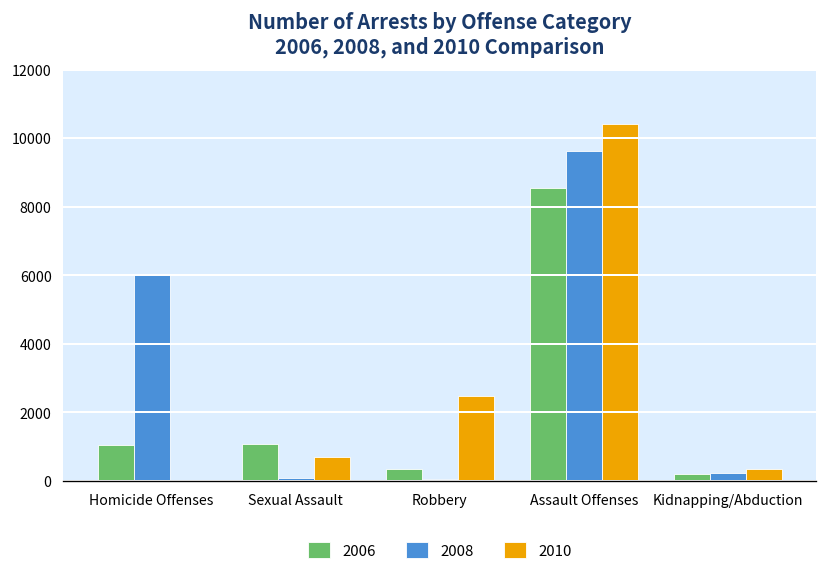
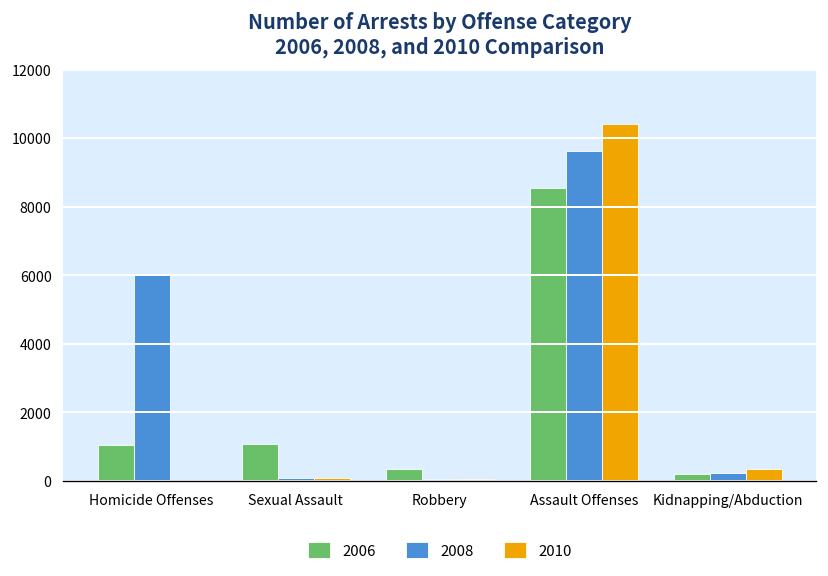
2010, Sexual Assault: 700 -> 100
2010, Robbery: 2500 -> 0
